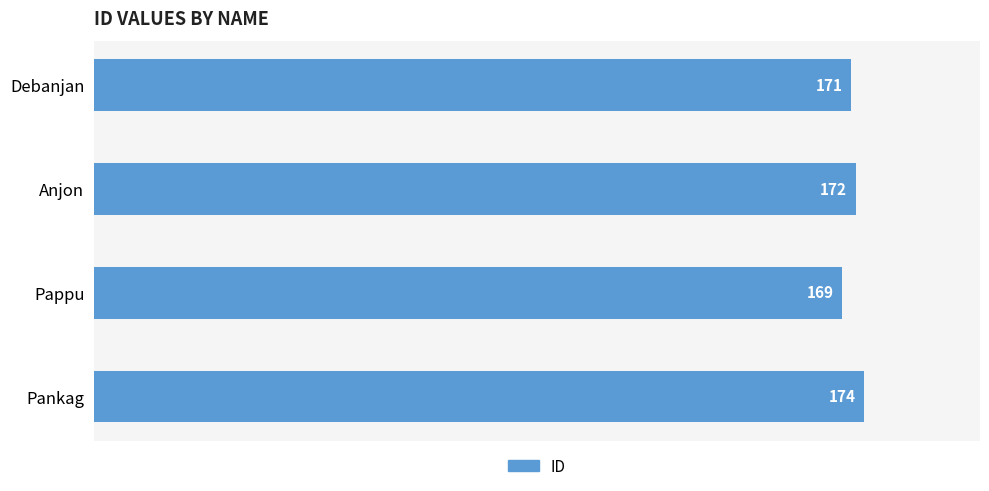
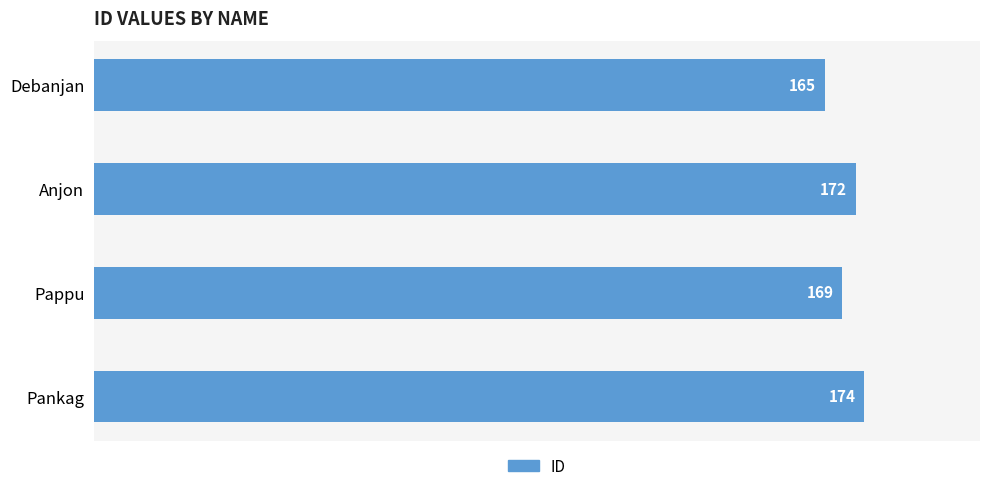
Debanjan: 171 -> 165
